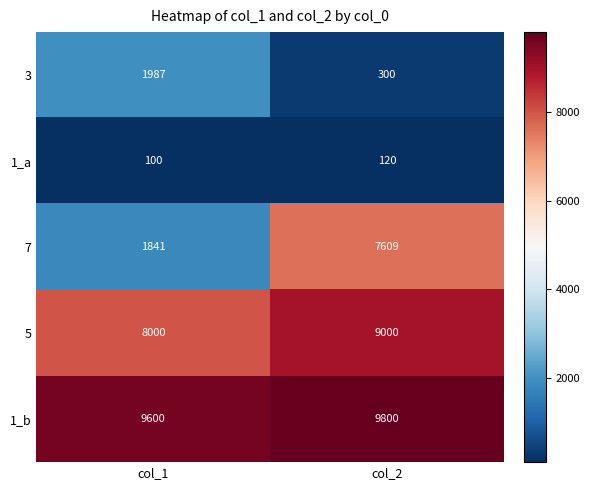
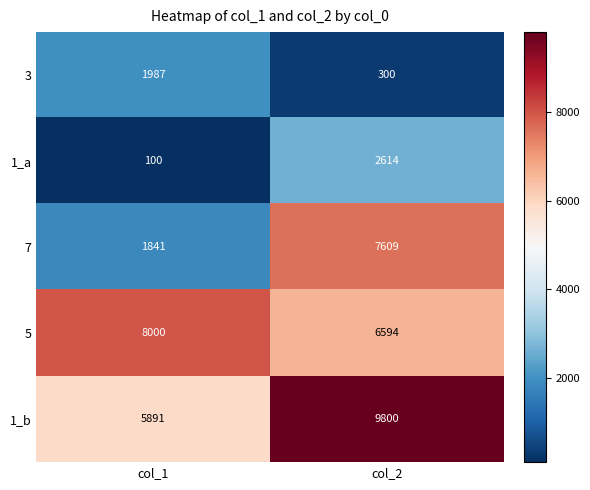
1_a, col_2: 120 -> 2614
5, col_2: 9000 -> 6594
1_b, col_1: 9600 -> 5891
